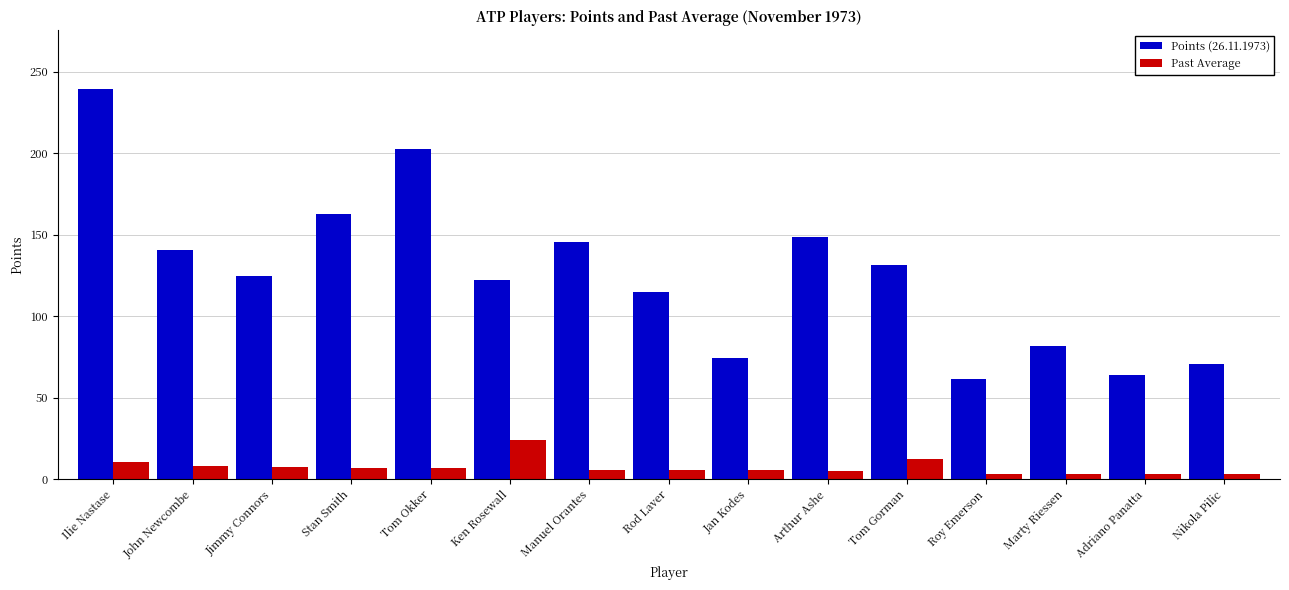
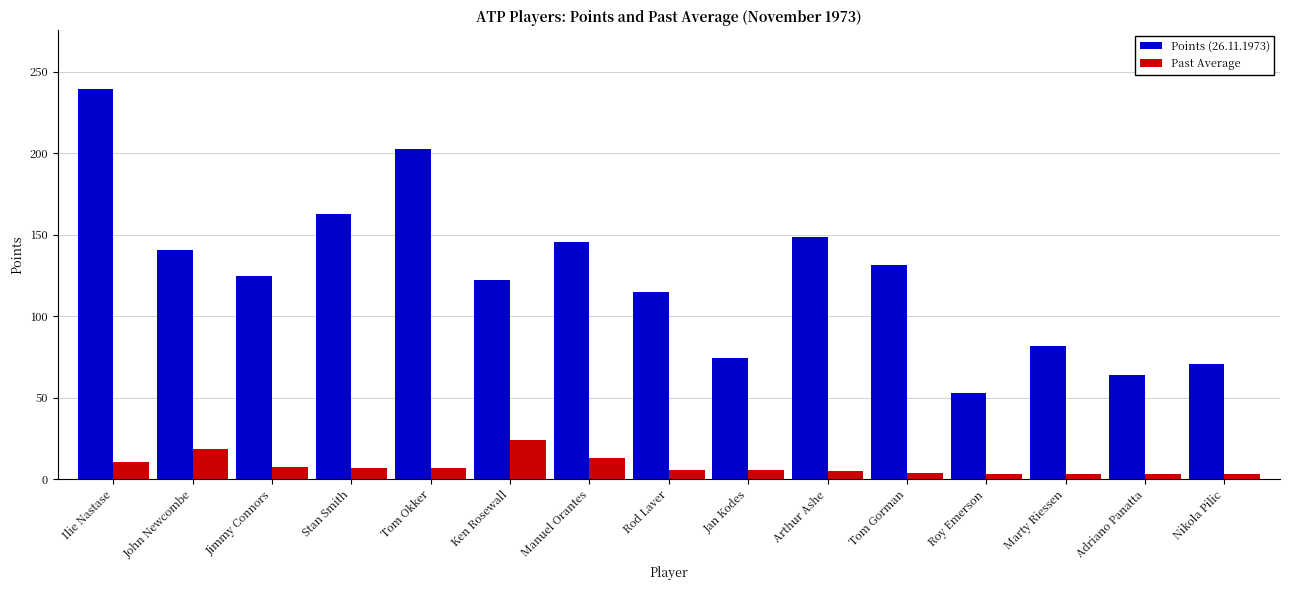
Past Average, John Newcombe: 8 -> 19
Past Average, Manuel Orantes: 6 -> 13
Past Average, Tom Gorman: 13 -> 4
Points (26.11.1973), Roy Emerson: 62 -> 53
